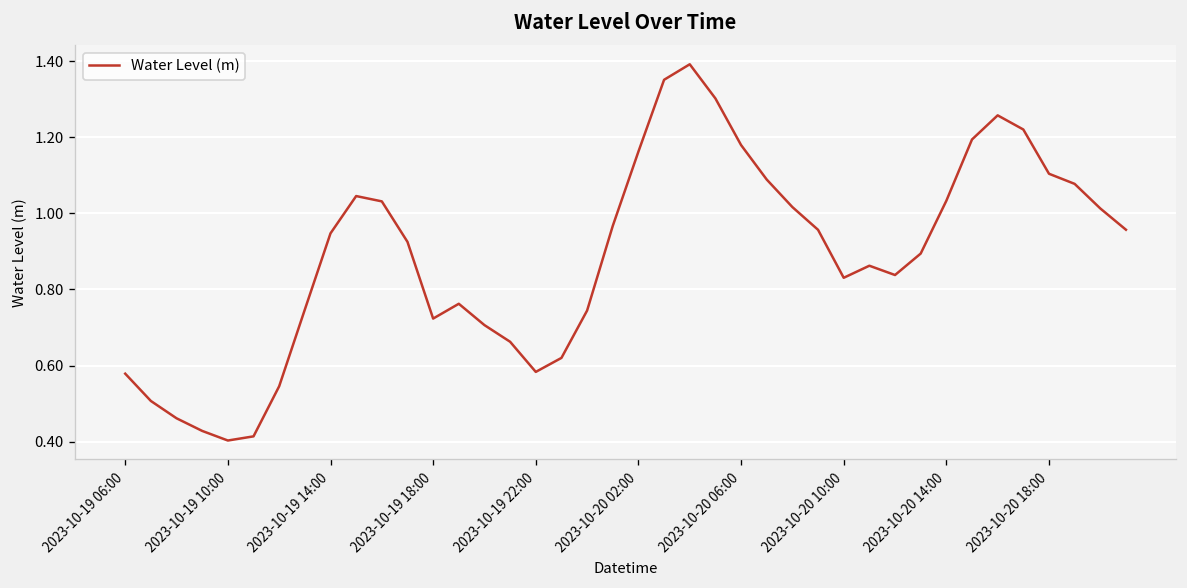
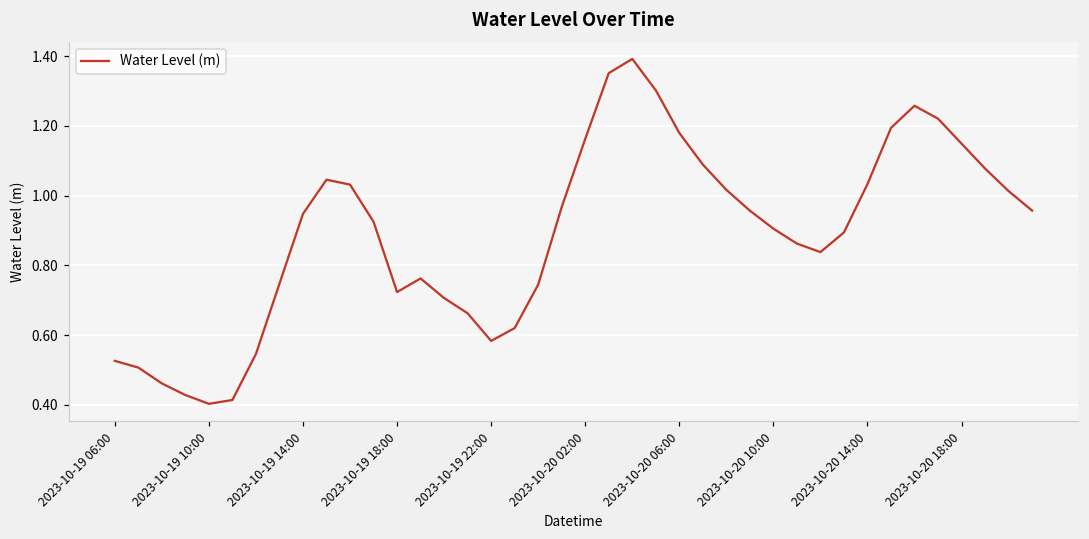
2023-10-19 06:00: 0.58 -> 0.53
2023-10-20 10:00: 0.83 -> 0.91
2023-10-20 18:00: 1.10 -> 1.15
